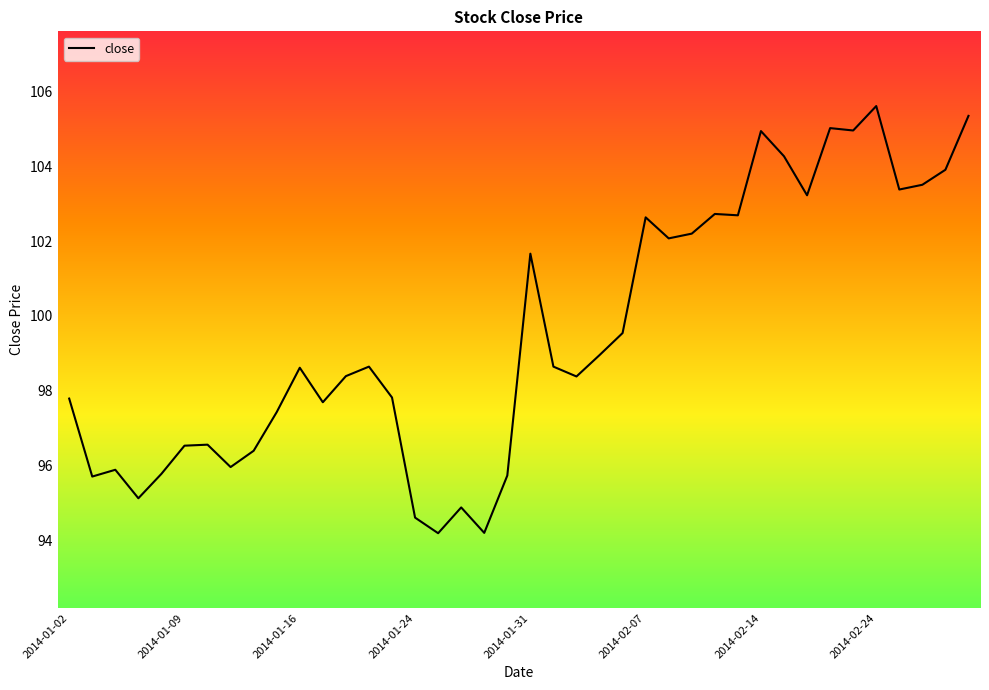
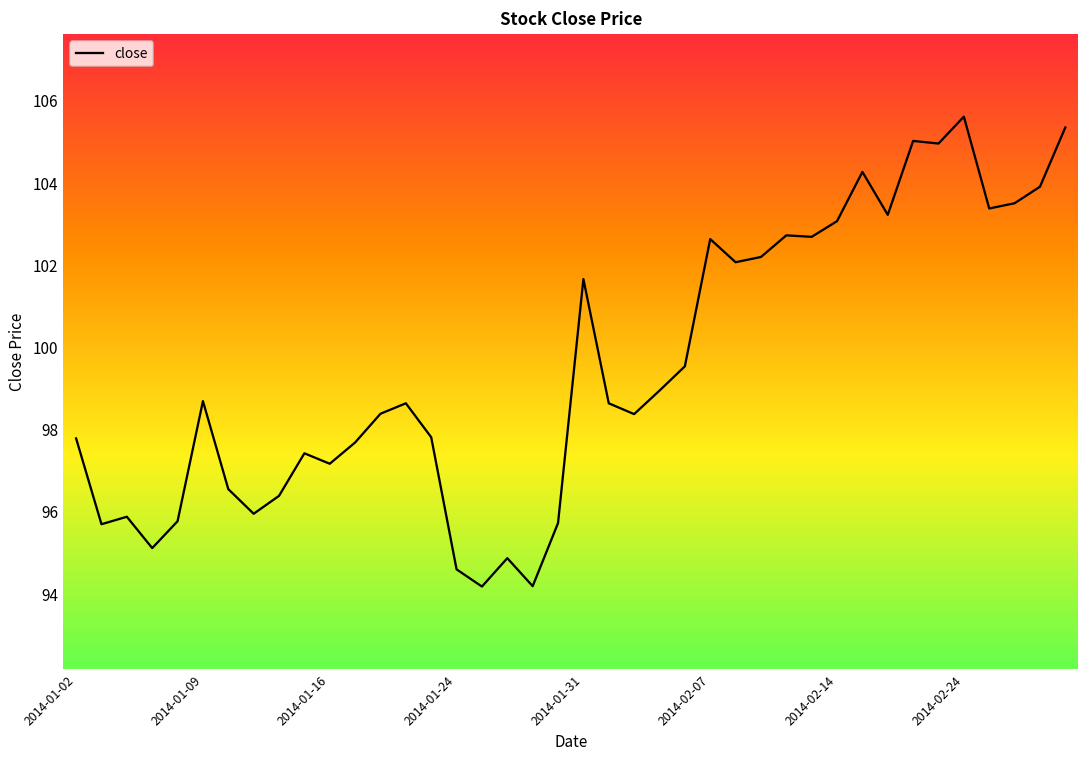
2014-01-09: 96.5 -> 98.7
2014-01-16: 98.6 -> 97.2
2014-02-14: 104.9 -> 103.1
